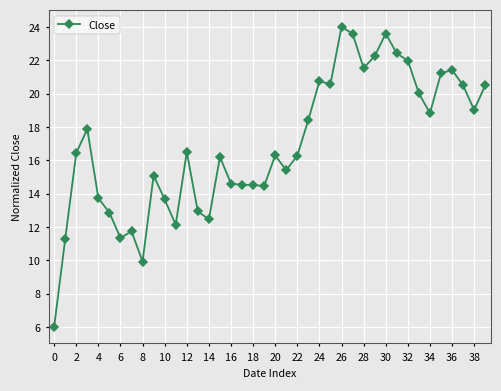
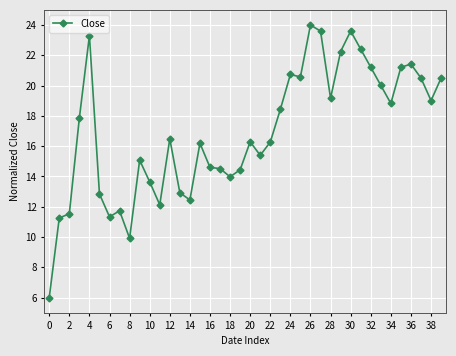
2: 16.4 -> 11.5
4: 13.7 -> 23.3
18: 14.5 -> 14.0
28: 21.5 -> 19.2
32: 22.0 -> 21.2
